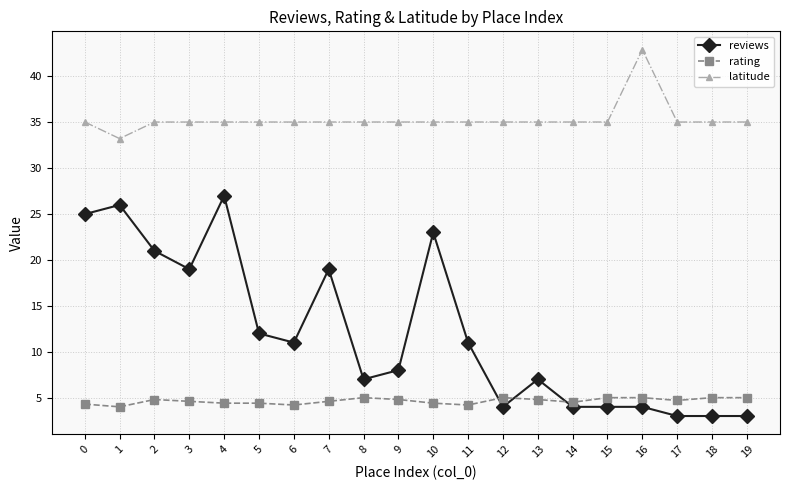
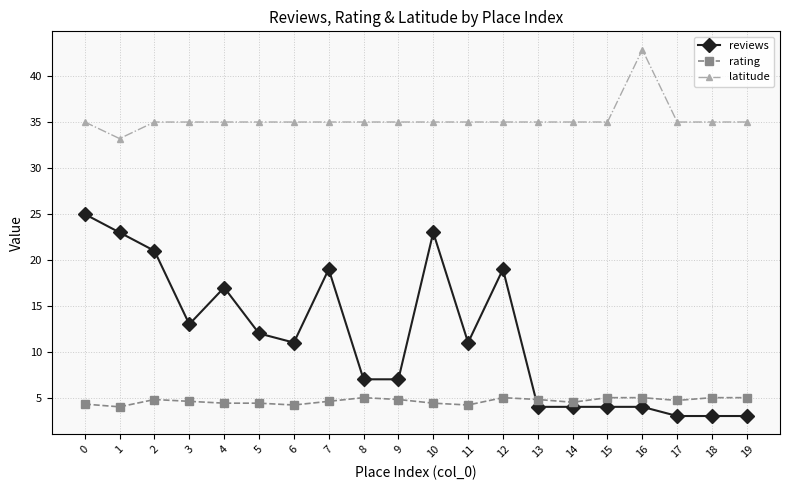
reviews, 1: 26 -> 23
reviews, 3: 19 -> 13
reviews, 4: 27 -> 17
reviews, 9: 8 -> 7
reviews, 12: 4 -> 19
reviews, 13: 7 -> 4
